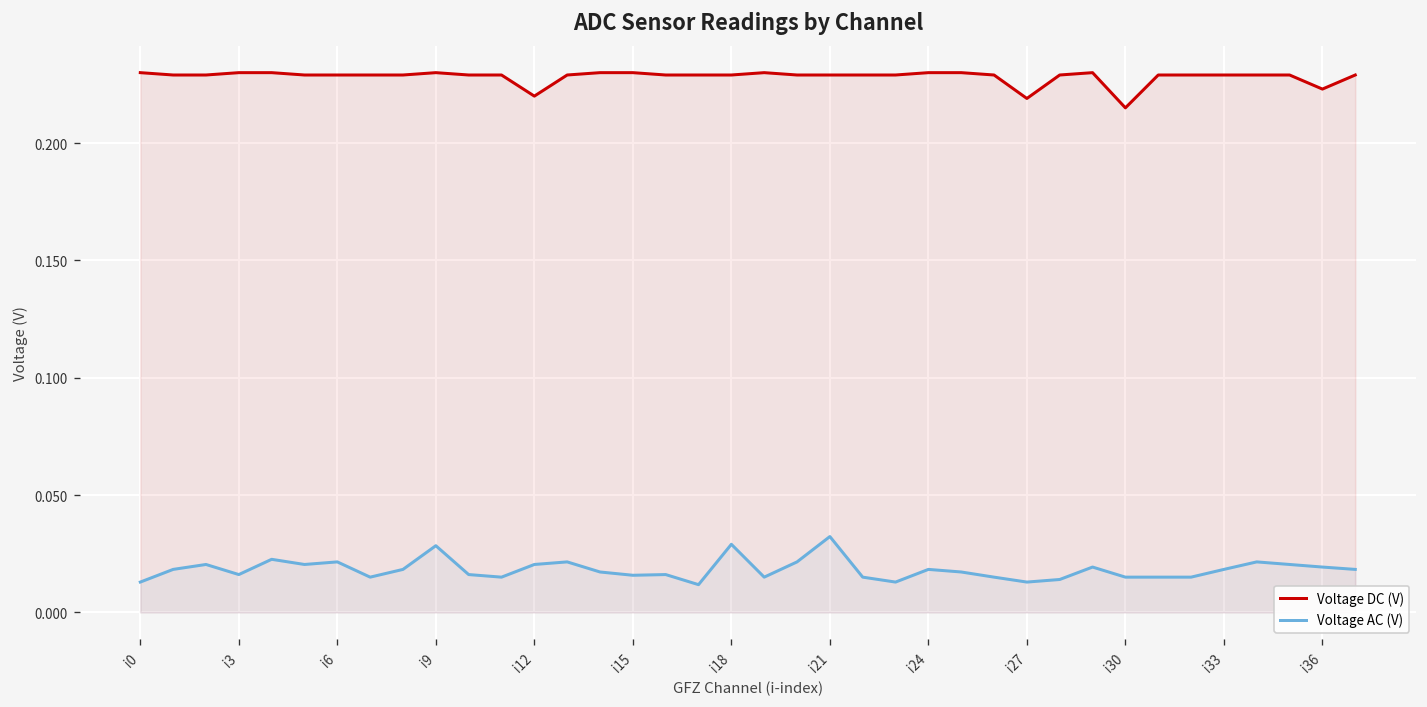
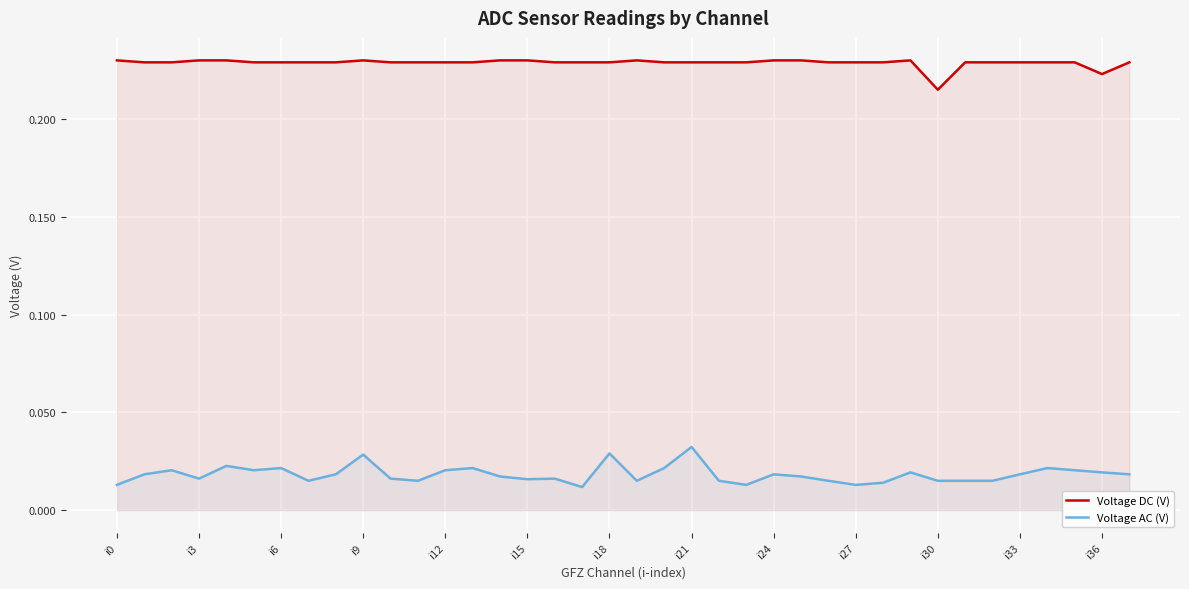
Voltage DC (V), i12: 0.220 -> 0.229
Voltage DC (V), i27: 0.219 -> 0.229
